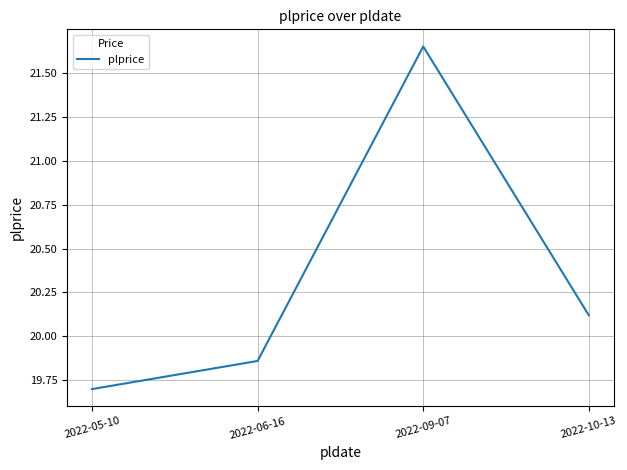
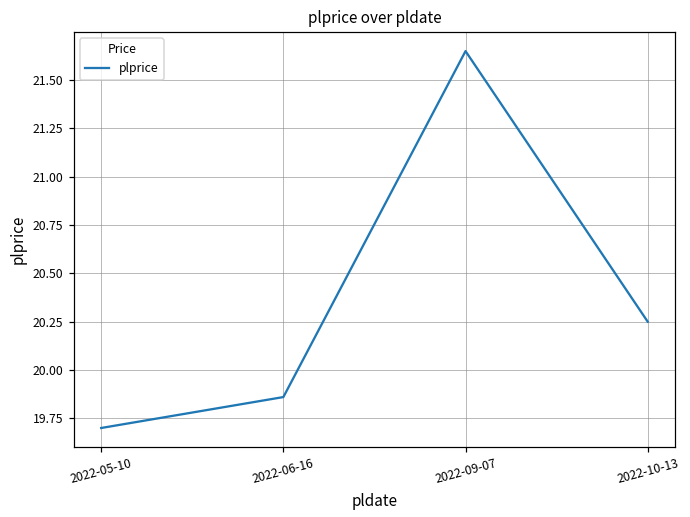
2022-10-13: 20.12 -> 20.25
